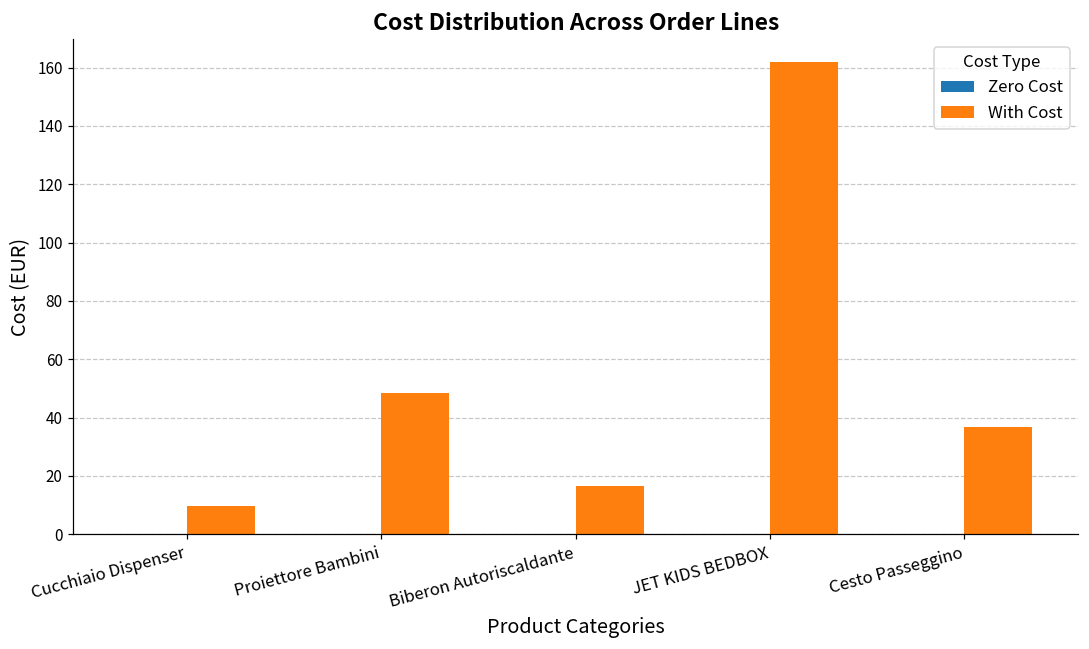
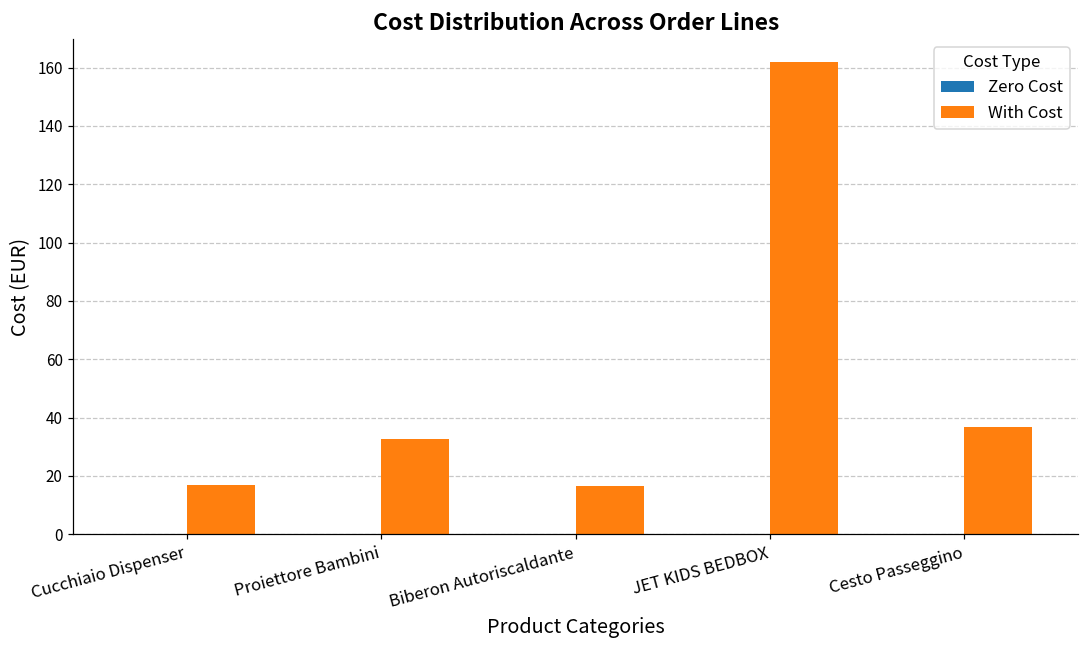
With Cost, Cucchiaio Dispenser: 10 -> 17
With Cost, Proiettore Bambini: 48 -> 32
